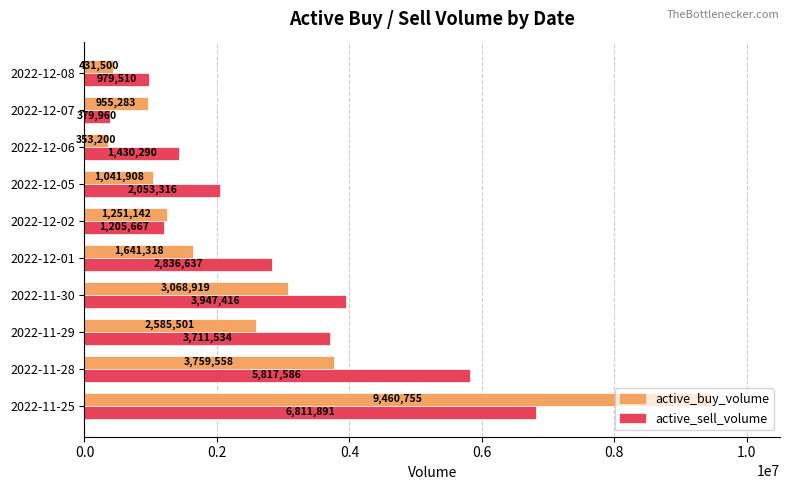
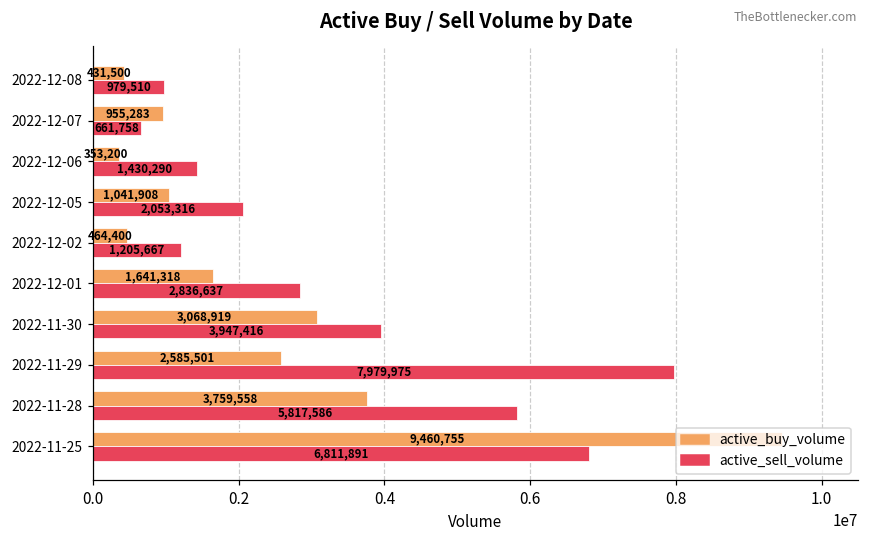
active_sell_volume, 2022-12-07: 379,960 -> 661,758
active_buy_volume, 2022-12-02: 1,251,142 -> 464,400
active_sell_volume, 2022-11-29: 3,711,534 -> 7,979,975
